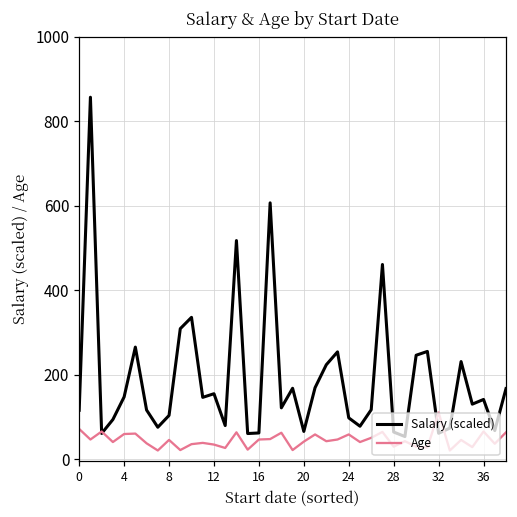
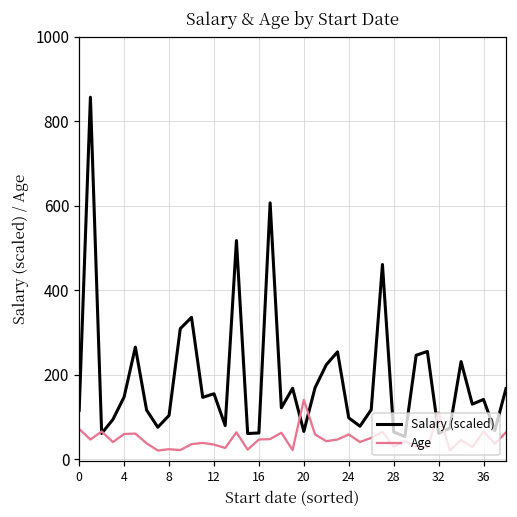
Age, 8: 50 -> 20
Age, 20: 40 -> 140
